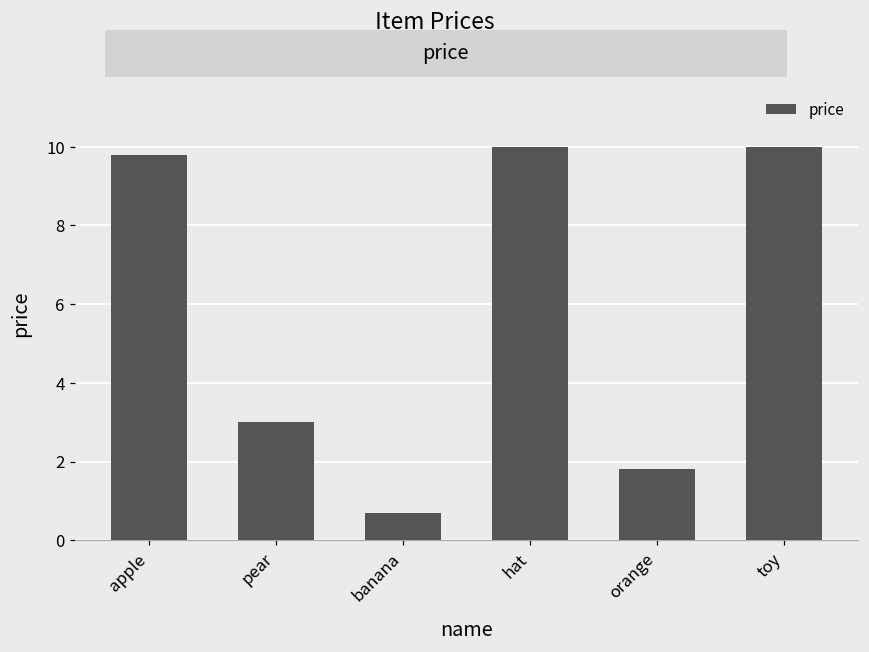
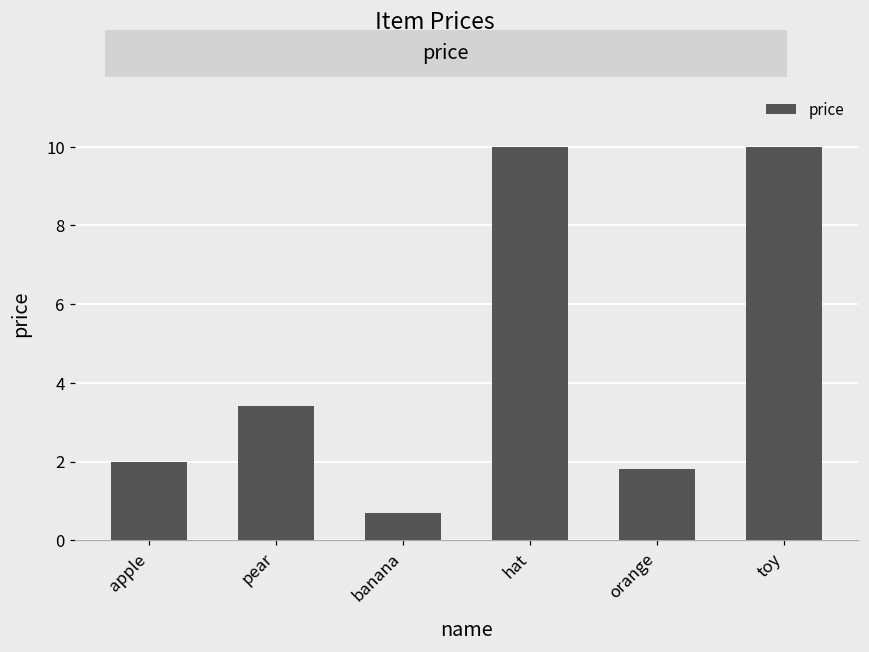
apple: 9.8 -> 2.0
pear: 3.0 -> 3.4
